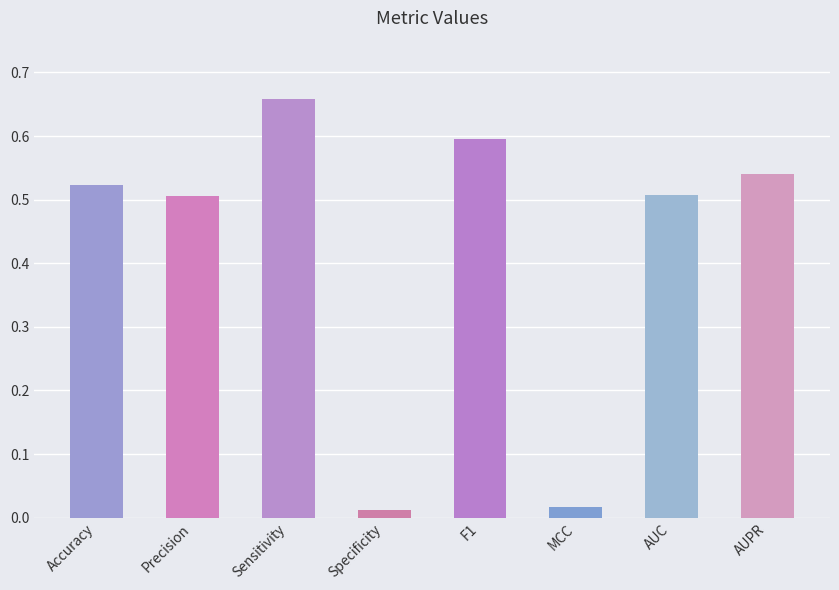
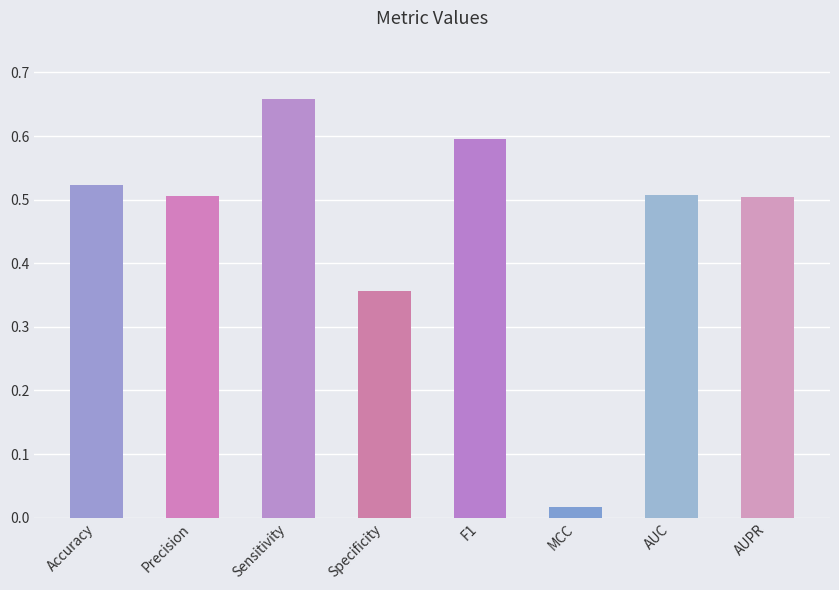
Specificity: 0.01 -> 0.36
AUPR: 0.54 -> 0.50
